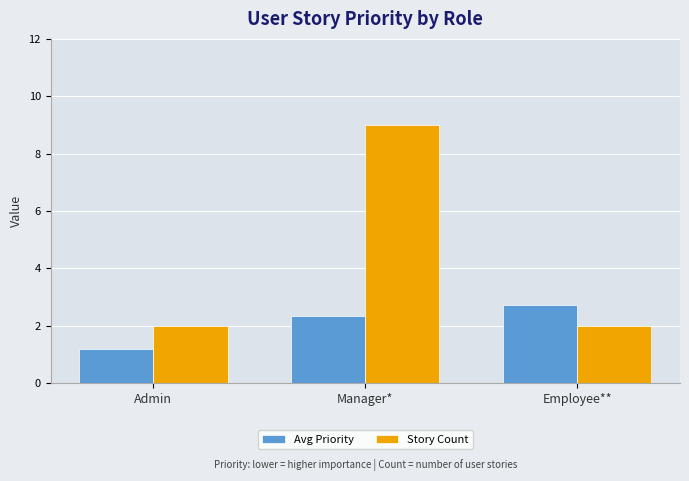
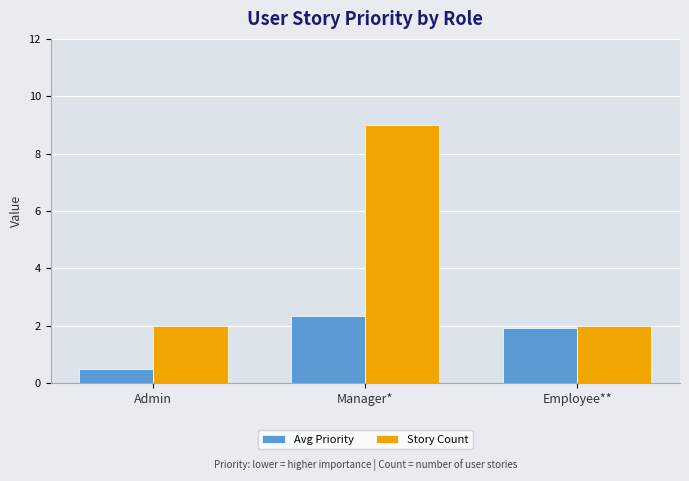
Avg Priority, Admin: 1.2 -> 0.5
Avg Priority, Employee**: 2.7 -> 1.9
